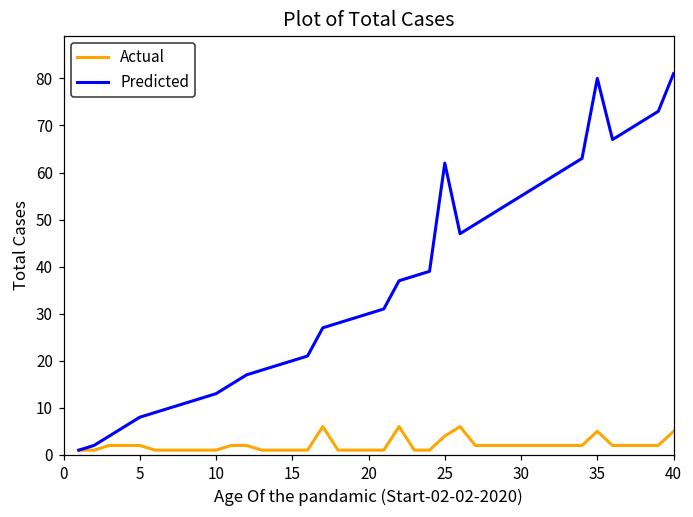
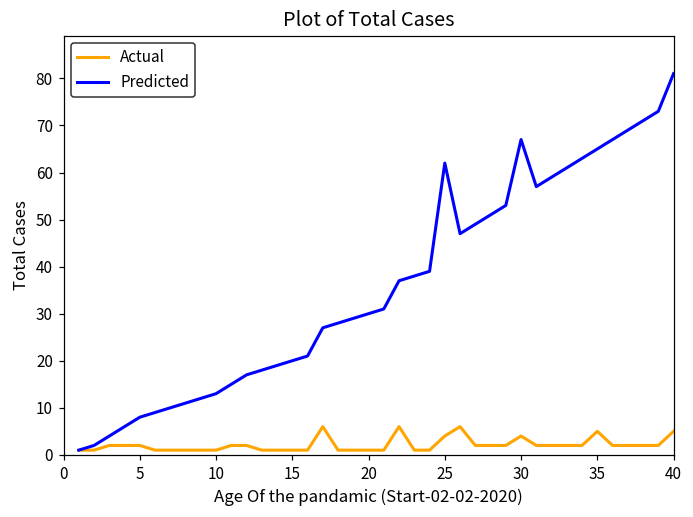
Actual, 30: 2 -> 4
Predicted, 30: 55 -> 67
Predicted, 35: 80 -> 65
